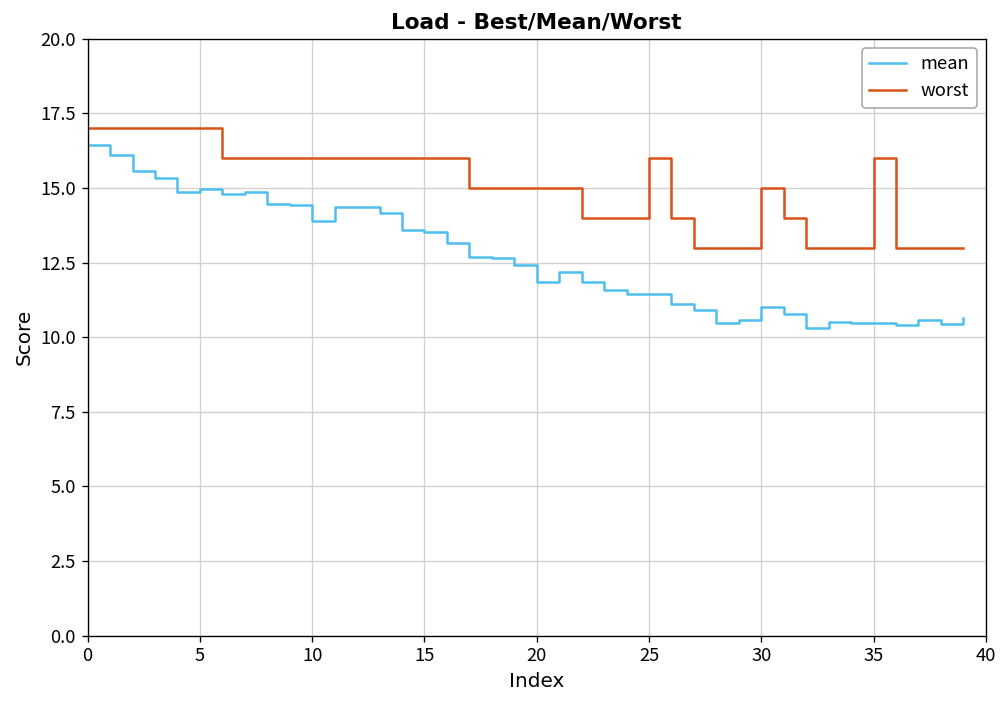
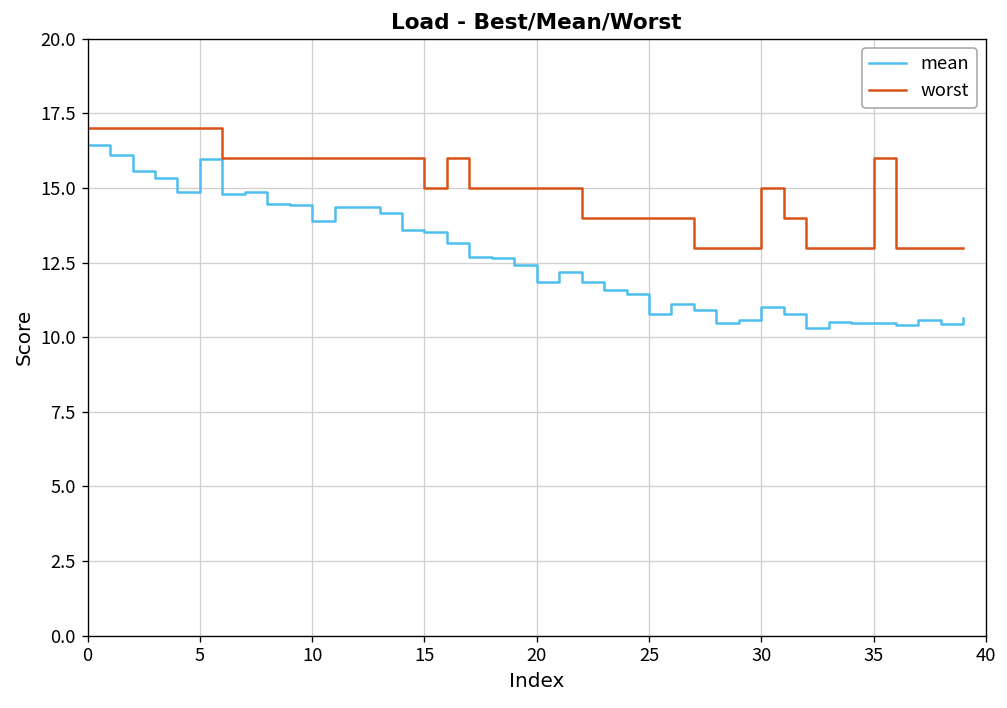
mean, 5: 15.0 -> 16.0
worst, 15: 16 -> 15
mean, 25: 11.5 -> 10.8
worst, 25: 16 -> 14
